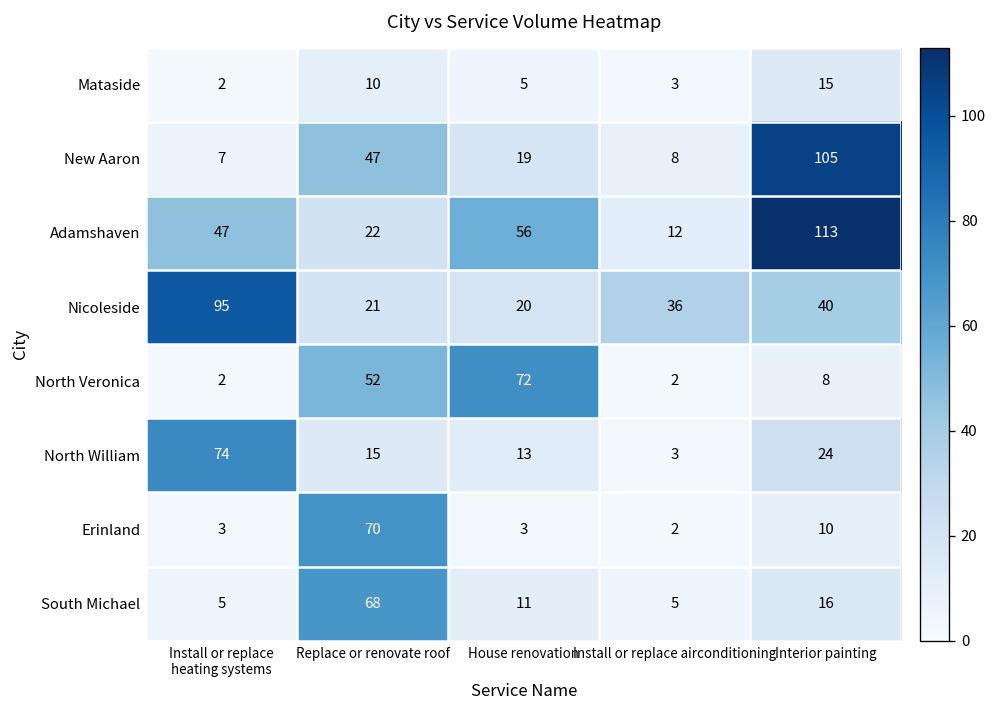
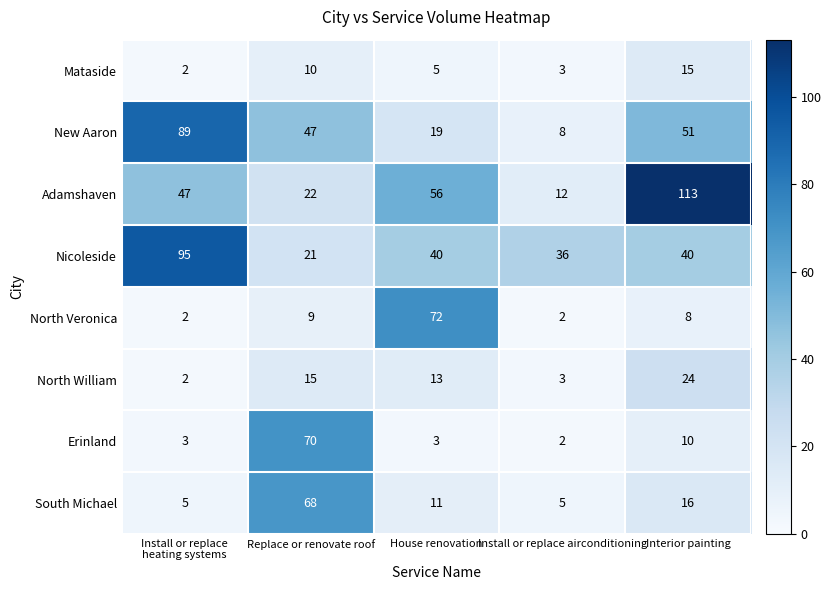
New Aaron, Install or replace heating systems: 7 -> 89
New Aaron, Interior painting: 105 -> 51
Nicoleside, House renovation: 20 -> 40
North Veronica, Replace or renovate roof: 52 -> 9
North William, Install or replace heating systems: 74 -> 2
